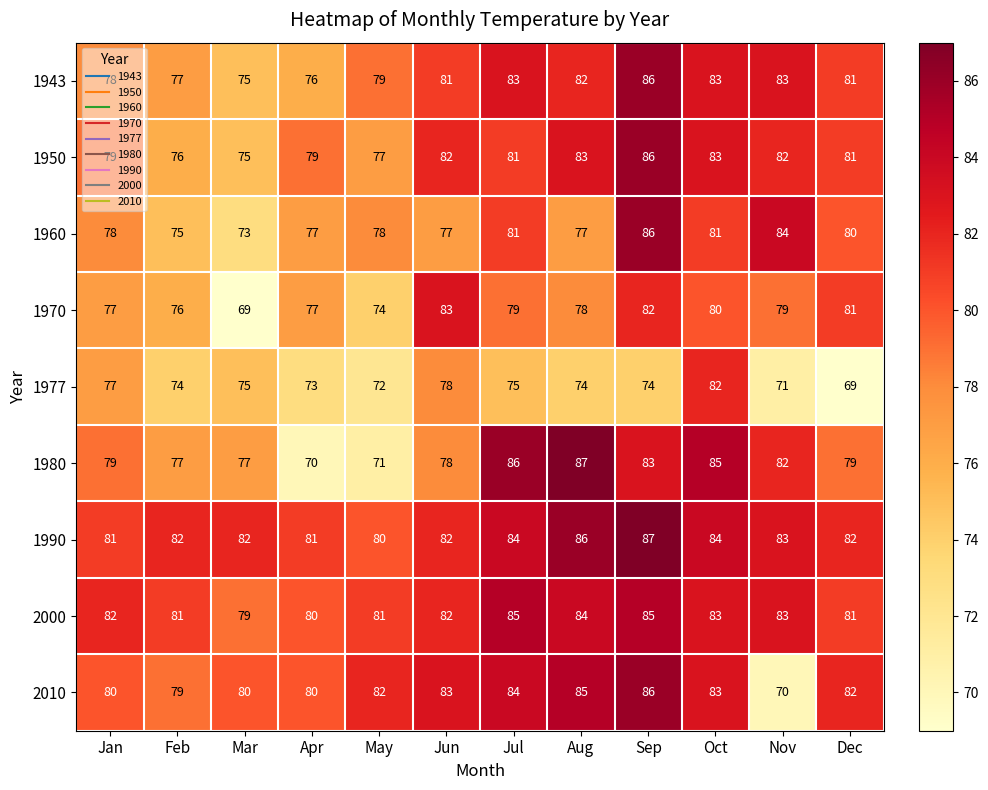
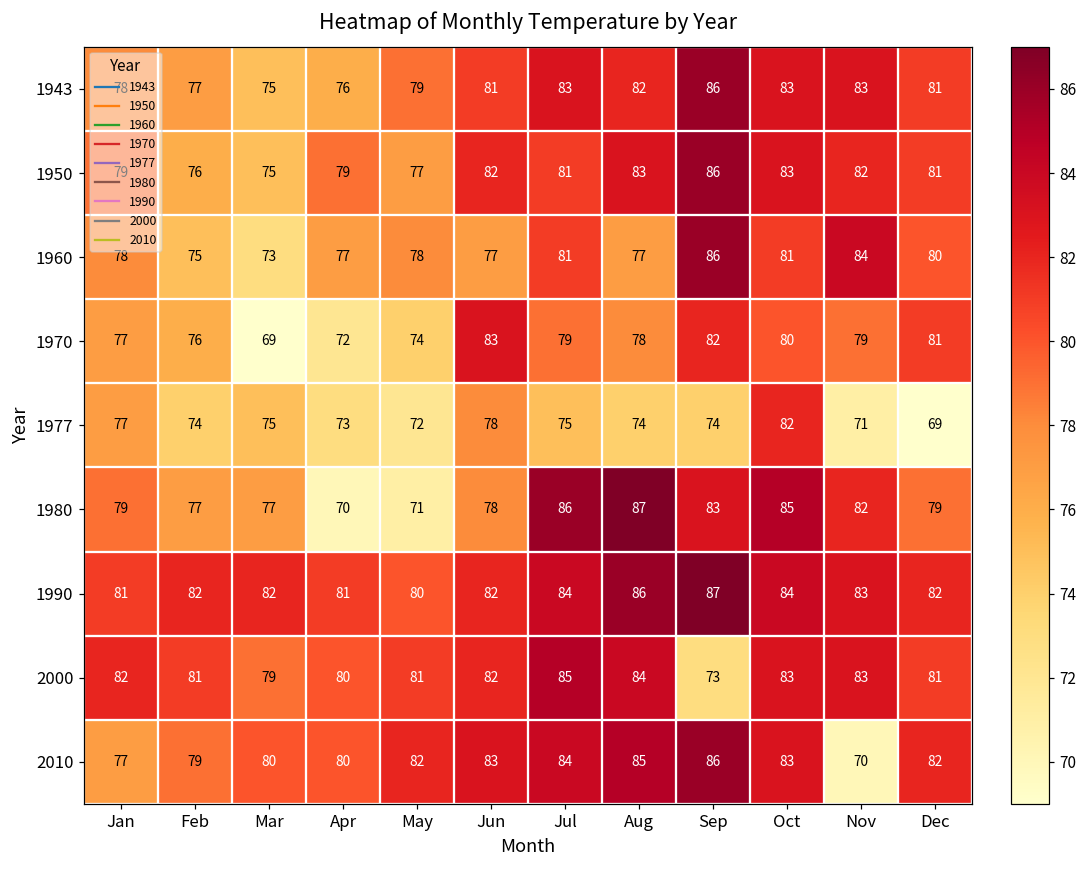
1970, Apr: 77 -> 72
2000, Sep: 85 -> 73
2010, Jan: 80 -> 77
